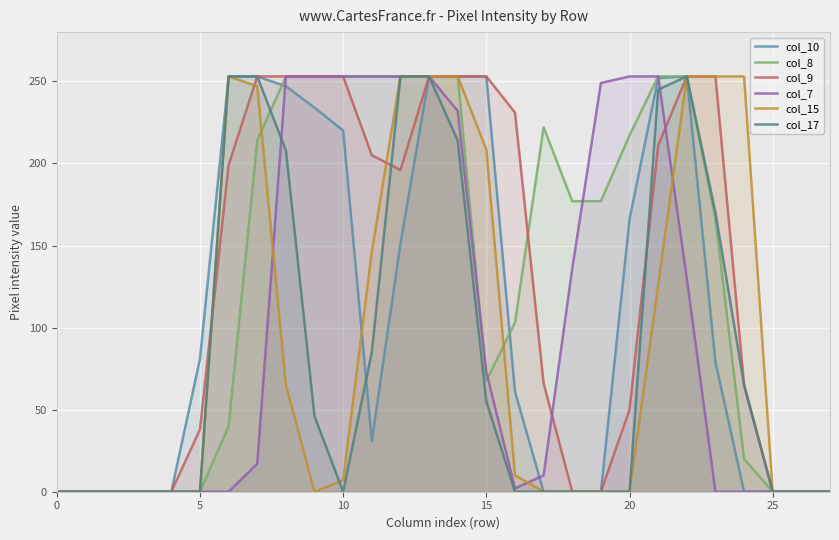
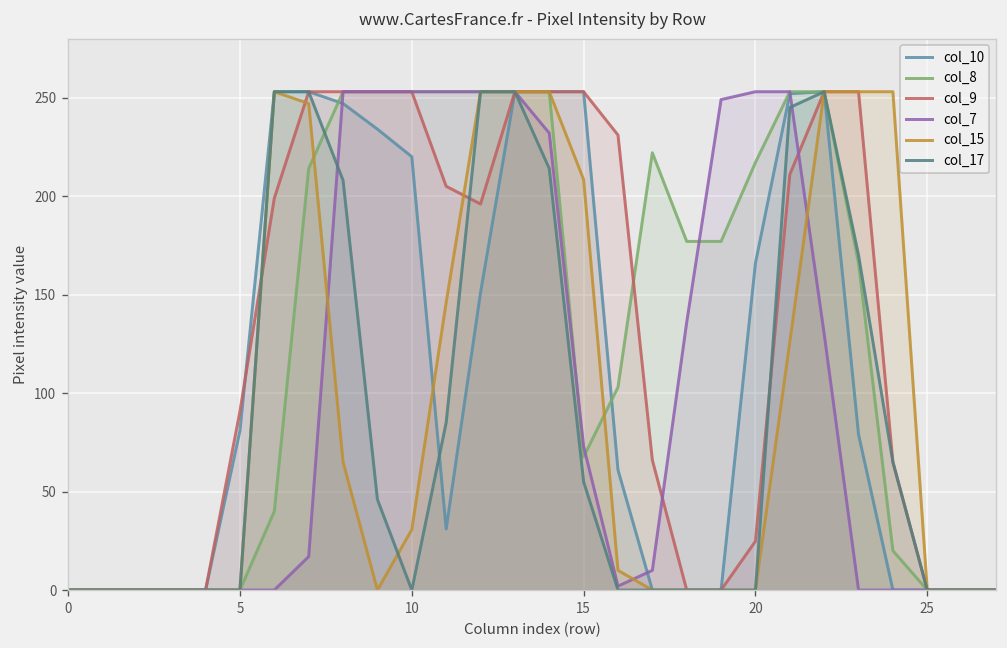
col_9, 5: 38 -> 91
col_15, 10: 7 -> 31
col_9, 20: 50 -> 25
